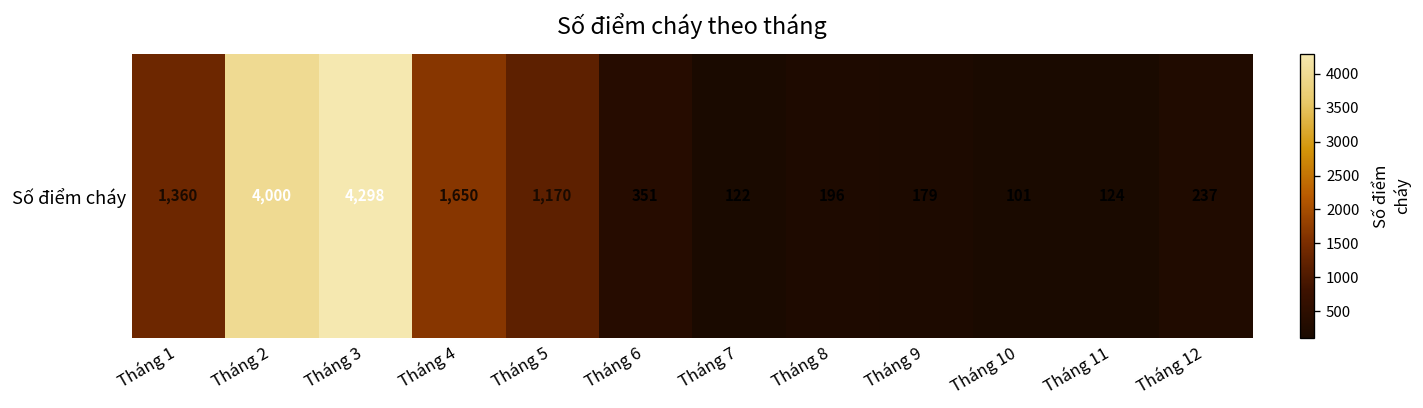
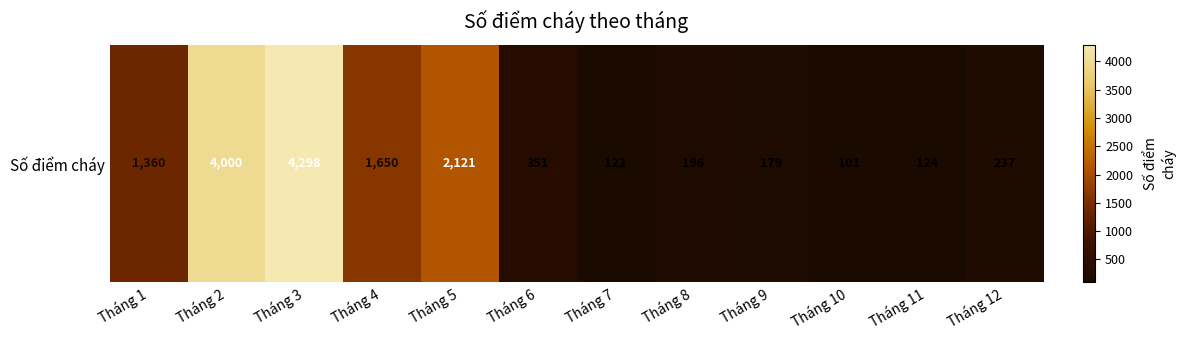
Số điểm cháy, Tháng 5: 1,170 -> 2,121
